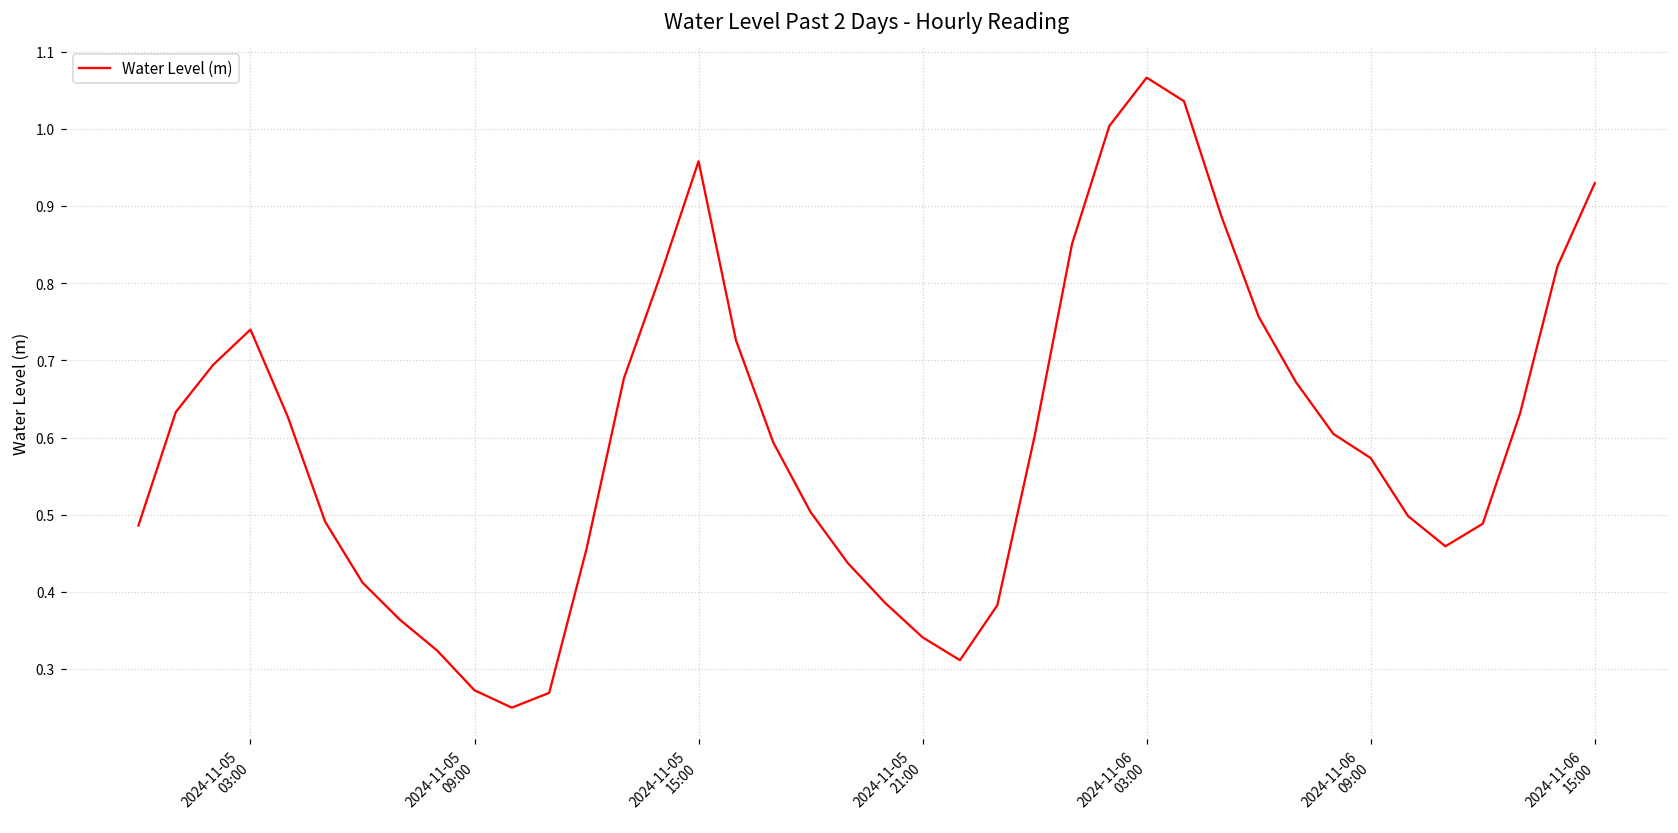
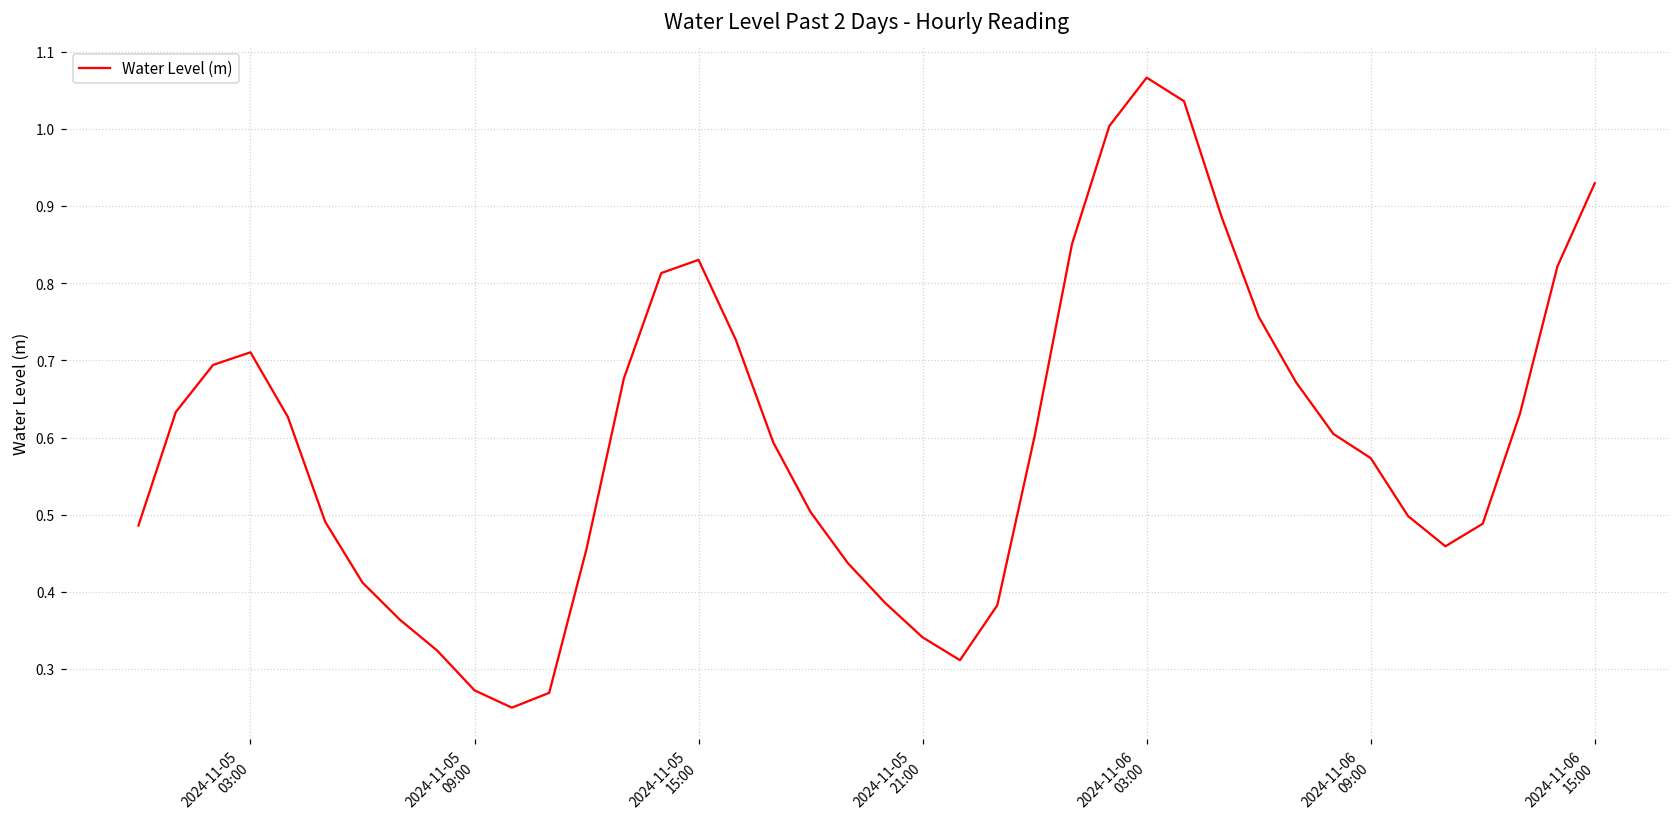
2024-11-05 03:00: 0.74 -> 0.71
2024-11-05 15:00: 0.96 -> 0.83
